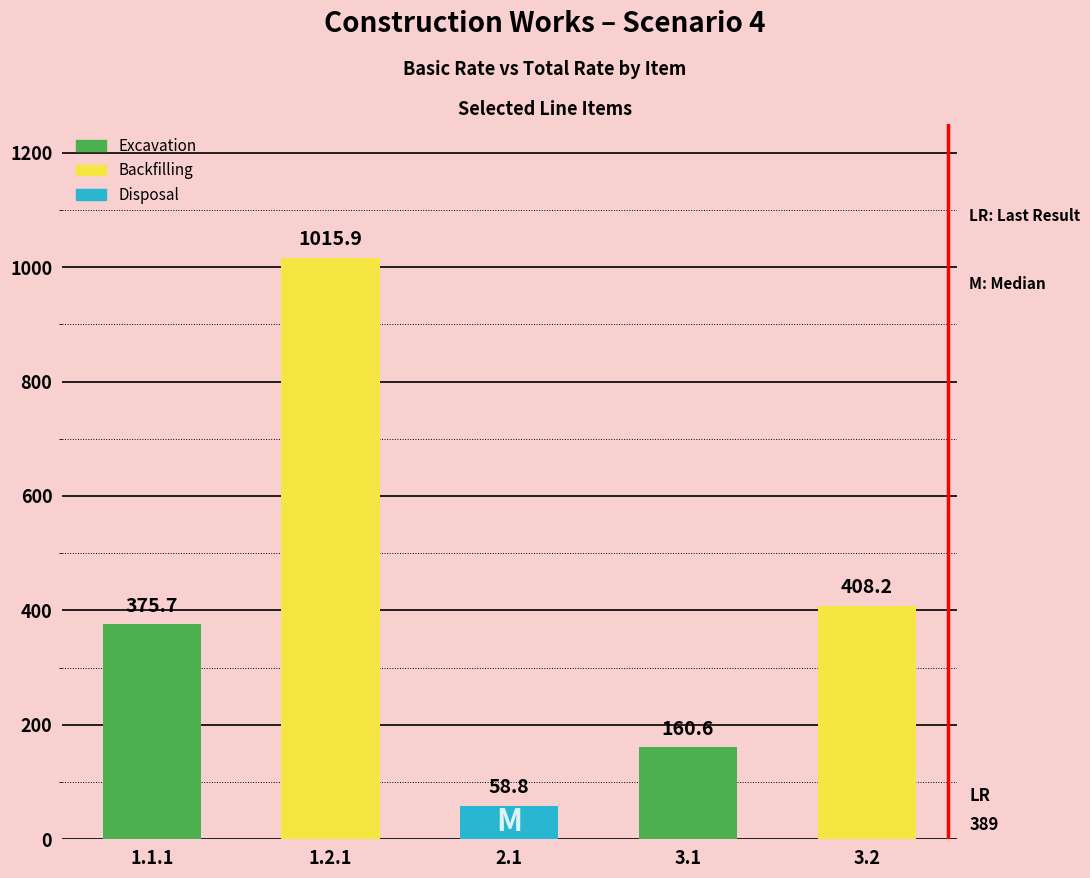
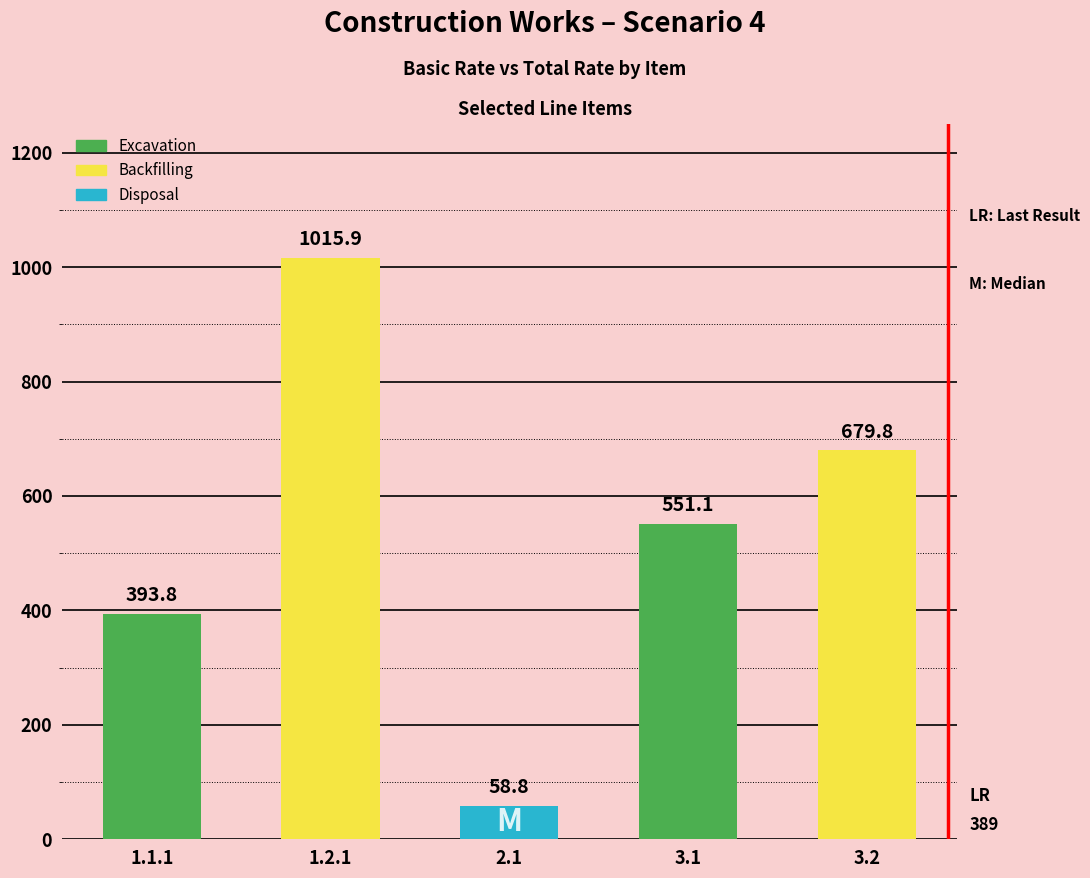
1.1.1: 375.7 -> 393.8
3.1: 160.6 -> 551.1
3.2: 408.2 -> 679.8
